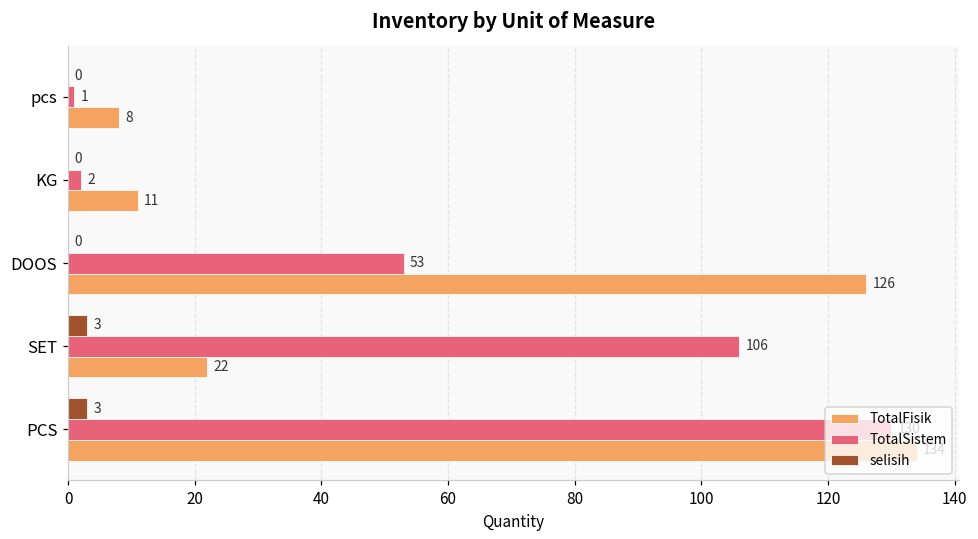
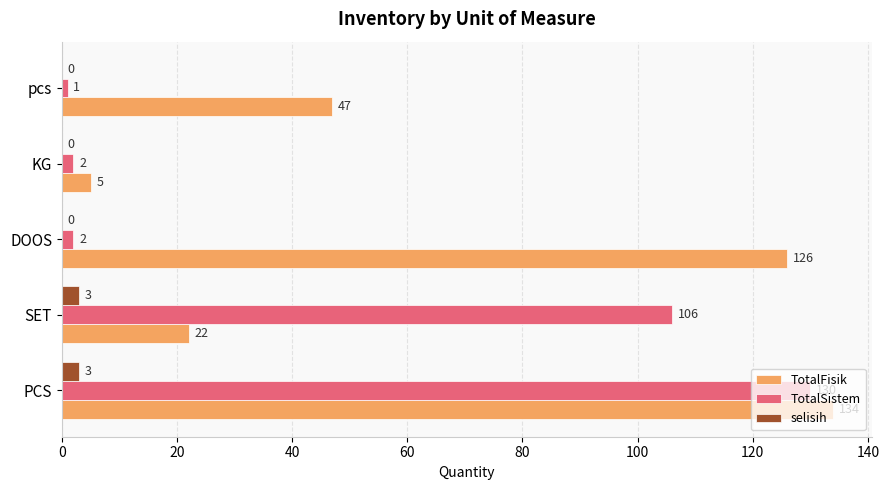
TotalFisik, pcs: 8 -> 47
TotalFisik, KG: 11 -> 5
TotalSistem, DOOS: 53 -> 2
